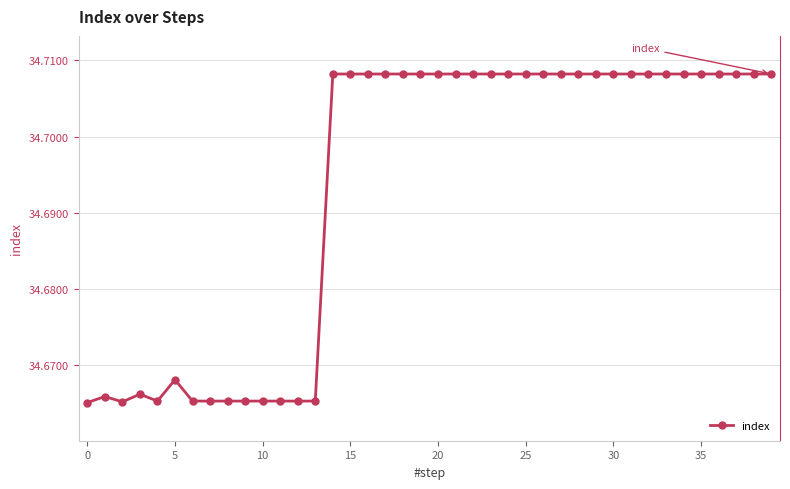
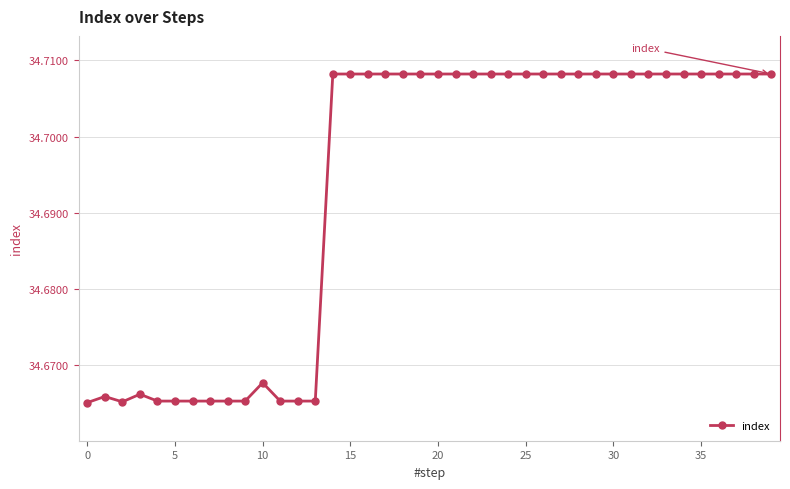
5: 34.668 -> 34.665
10: 34.665 -> 34.668
